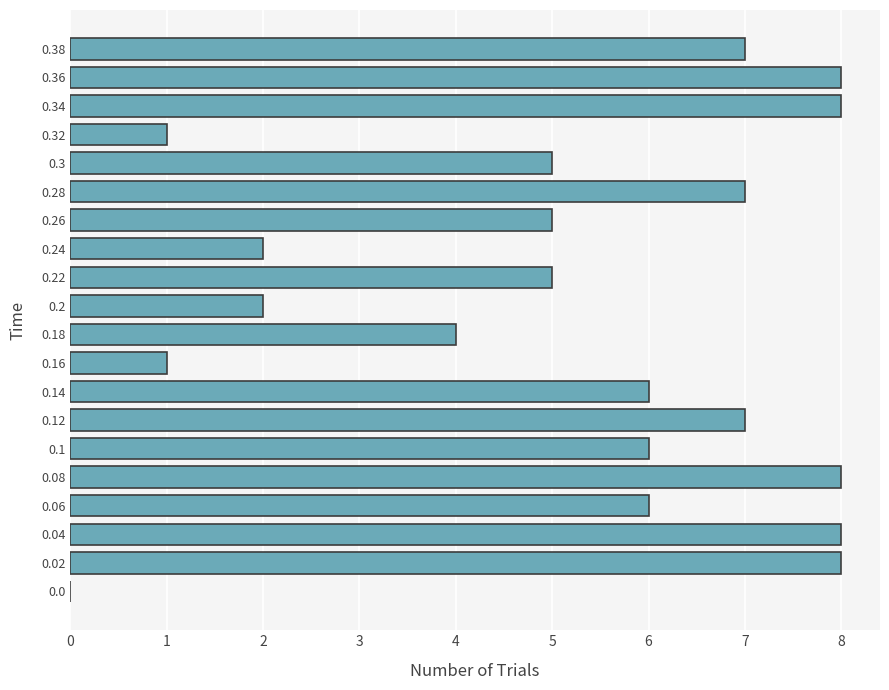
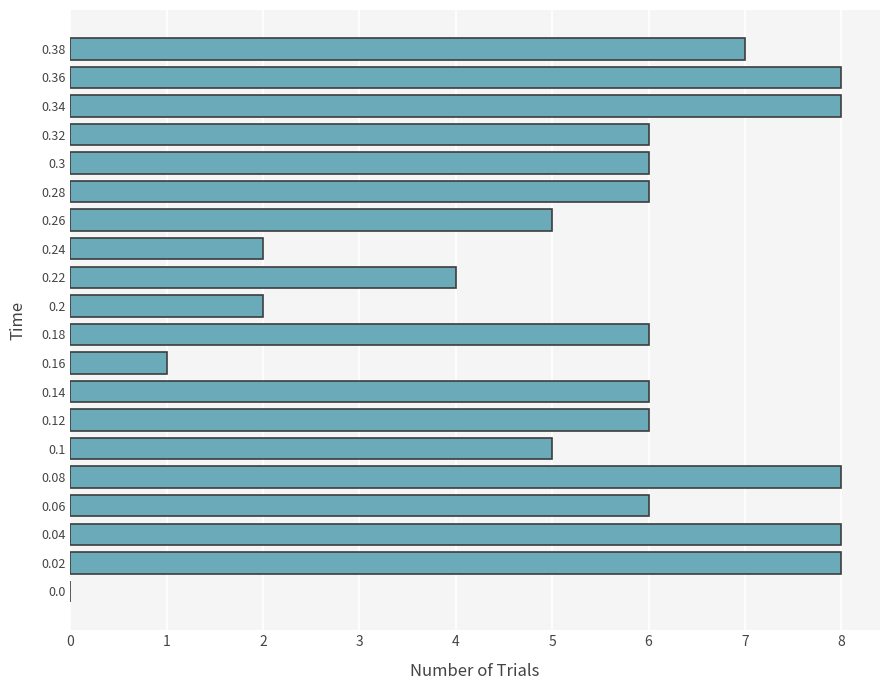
0.32: 1 -> 6
0.3: 5 -> 6
0.28: 7 -> 6
0.22: 5 -> 4
0.18: 4 -> 6
0.12: 7 -> 6
0.1: 6 -> 5
